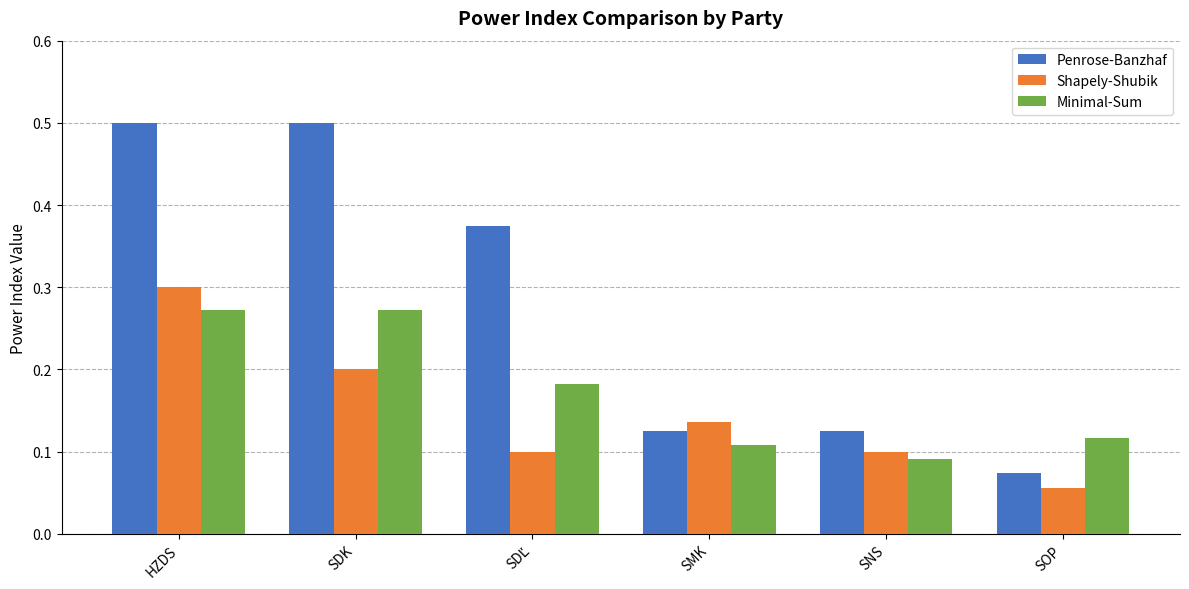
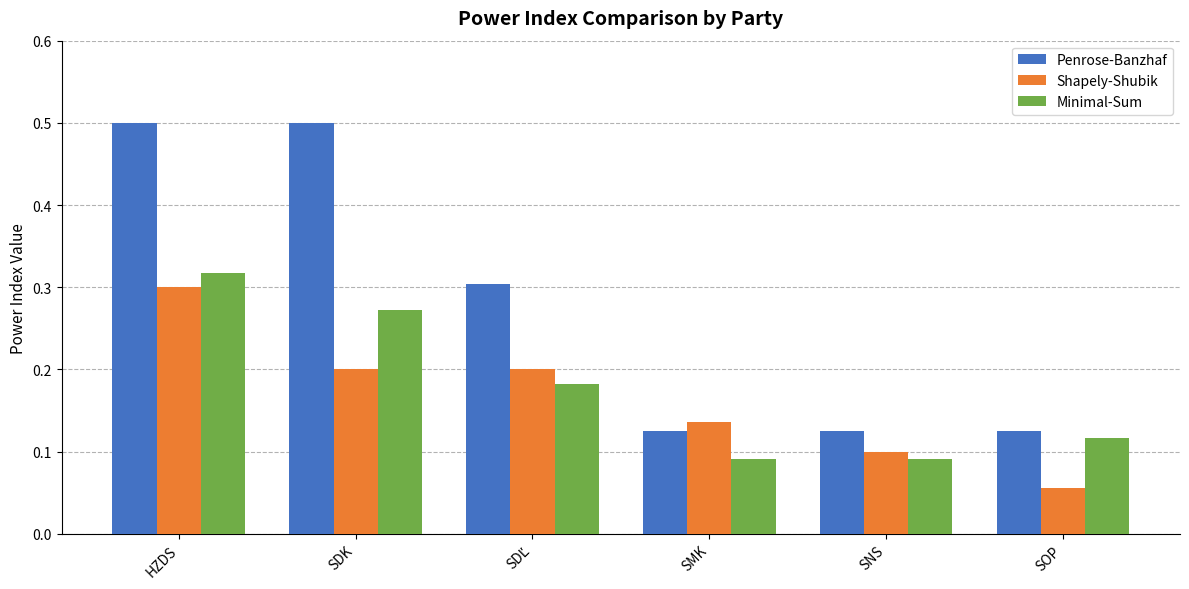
Minimal-Sum, HZDS: 0.27 -> 0.32
Penrose-Banzhaf, SDĽ: 0.38 -> 0.30
Shapely-Shubik, SDĽ: 0.1 -> 0.2
Minimal-Sum, SMK: 0.11 -> 0.09
Penrose-Banzhaf, SOP: 0.07 -> 0.13
